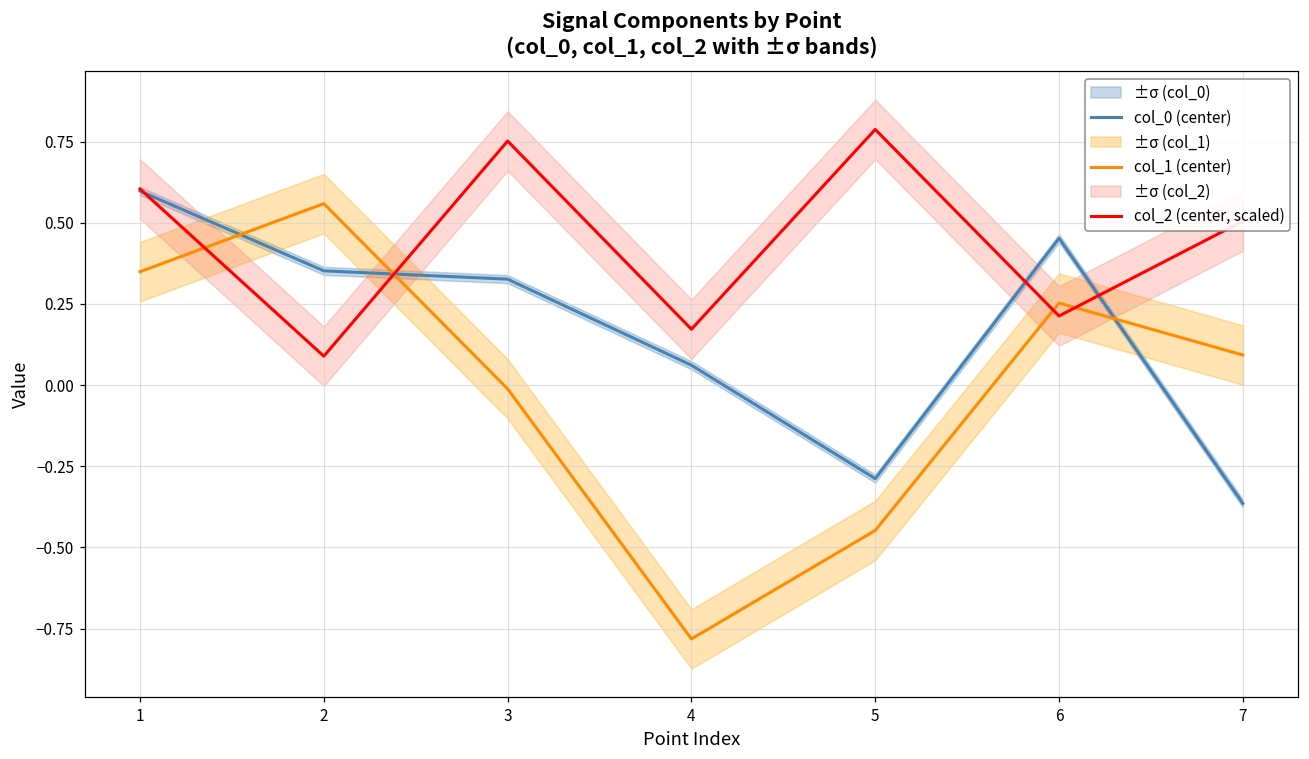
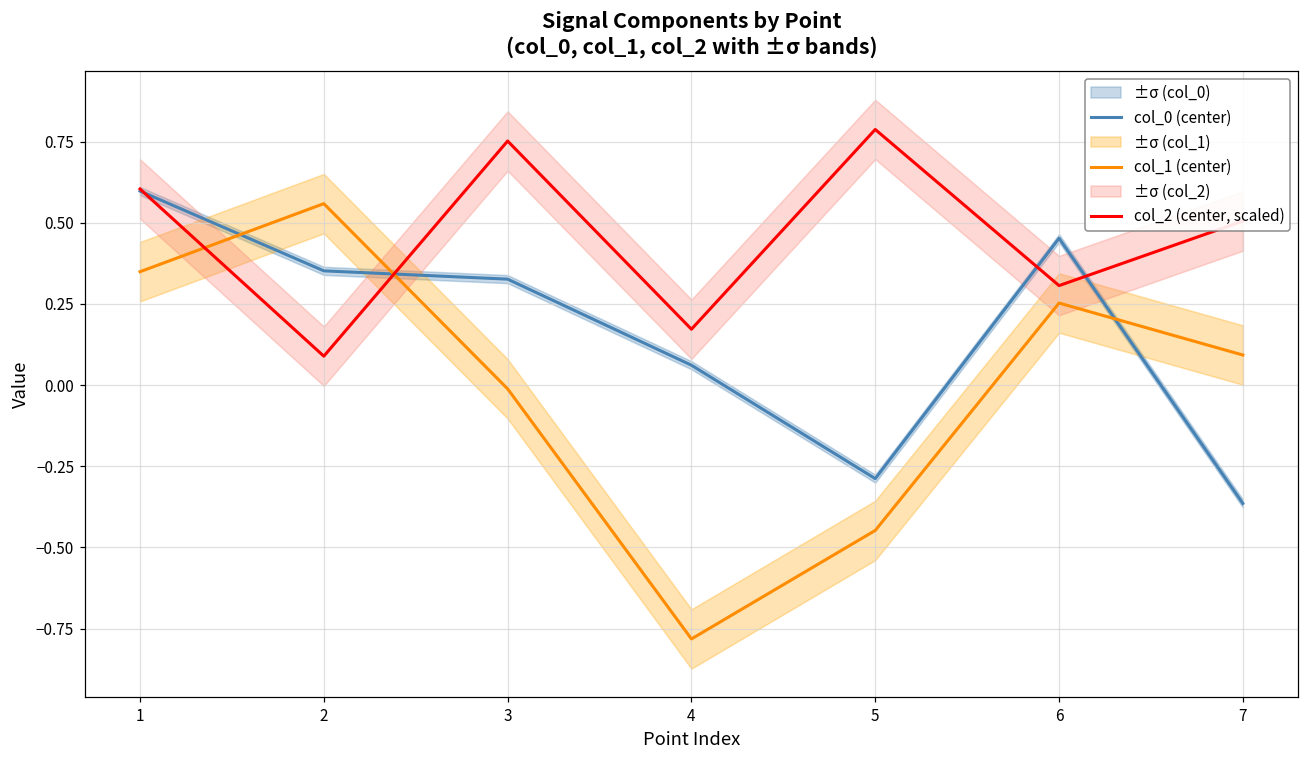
col_2 (center, scaled), 6: 0.21 -> 0.31
